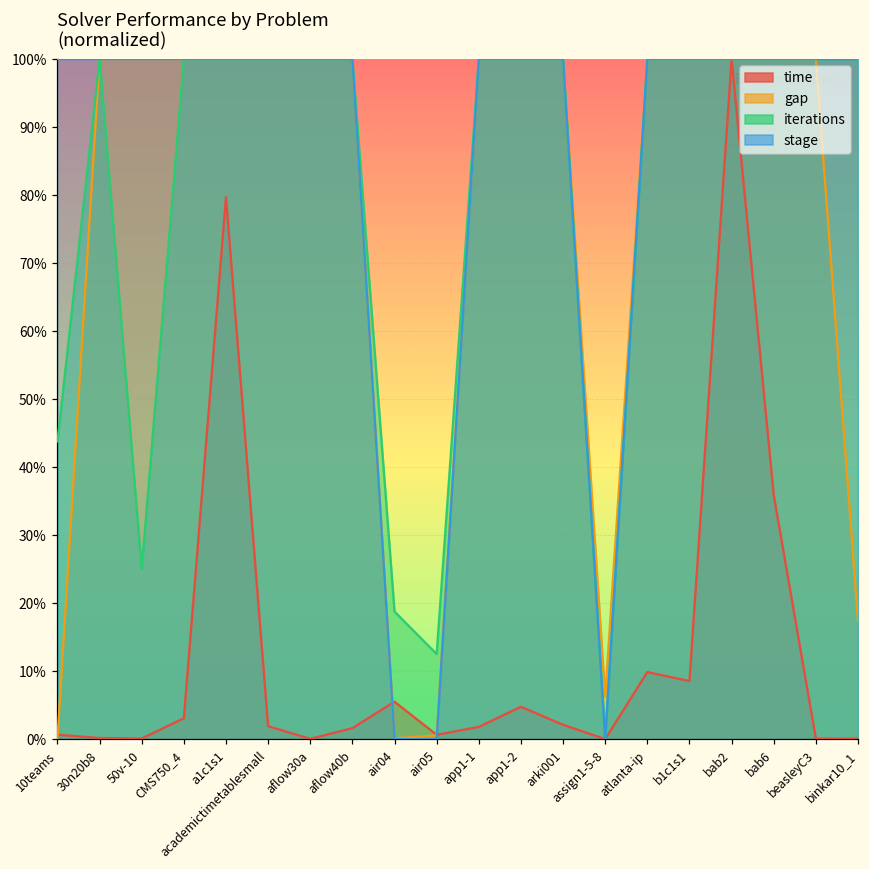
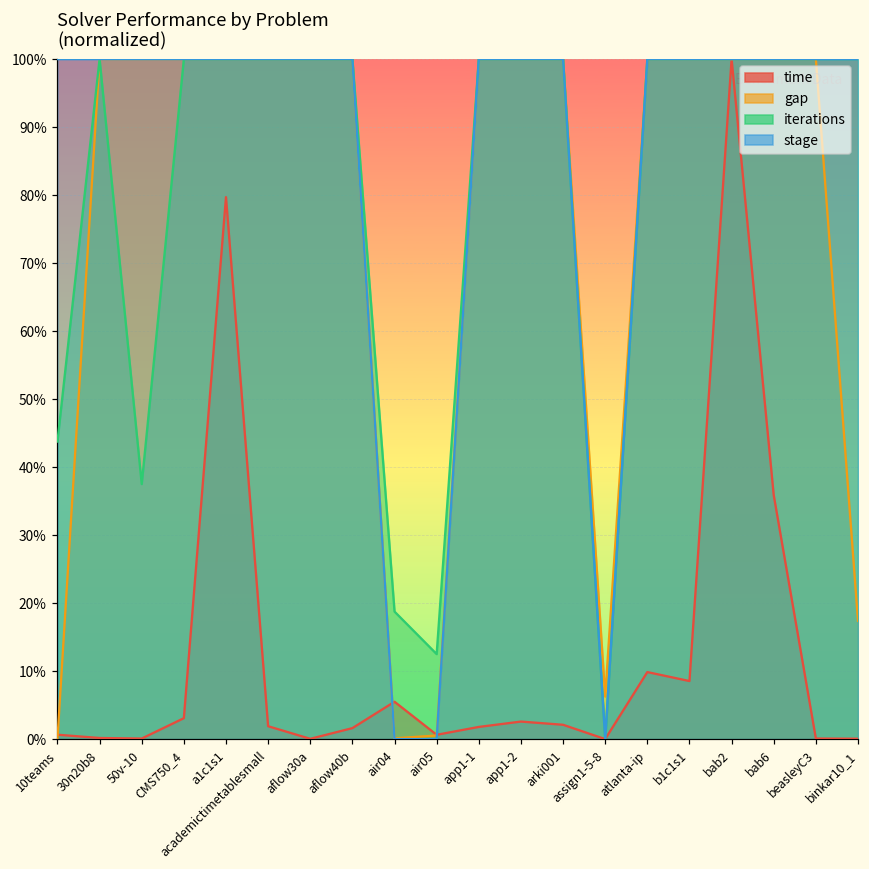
iterations, 50v-10: 25% -> 38%
time, app1-2: 5% -> 3%
